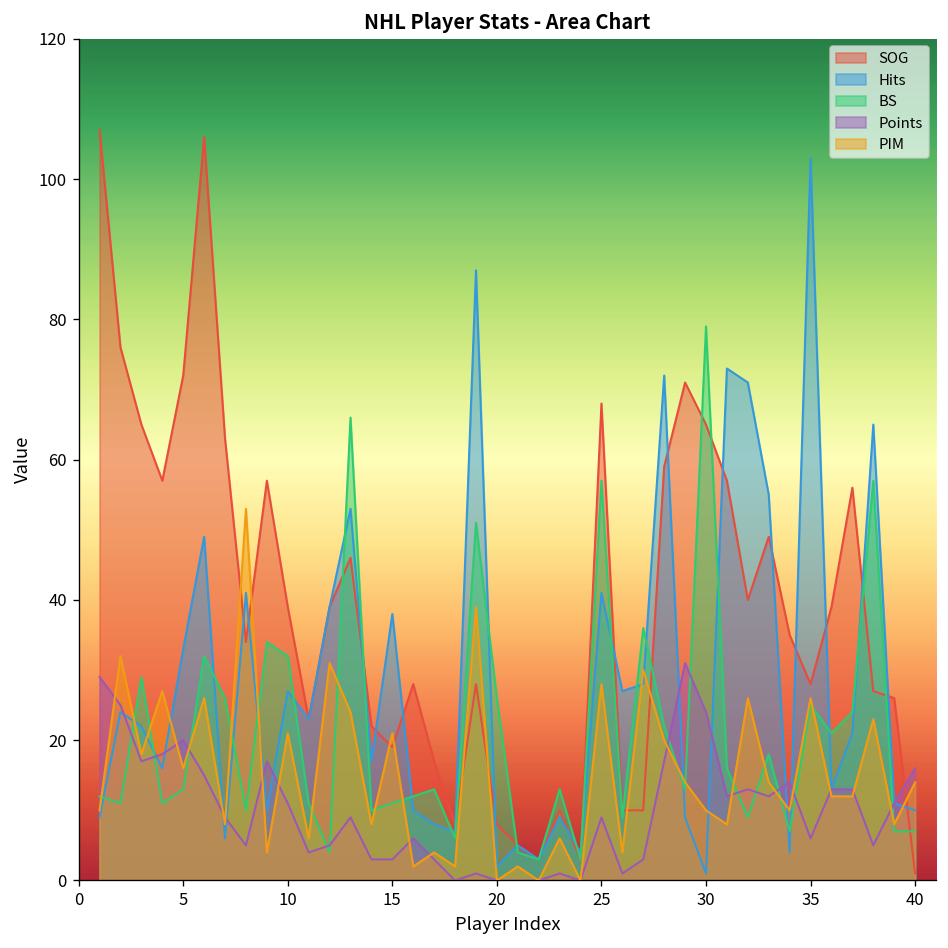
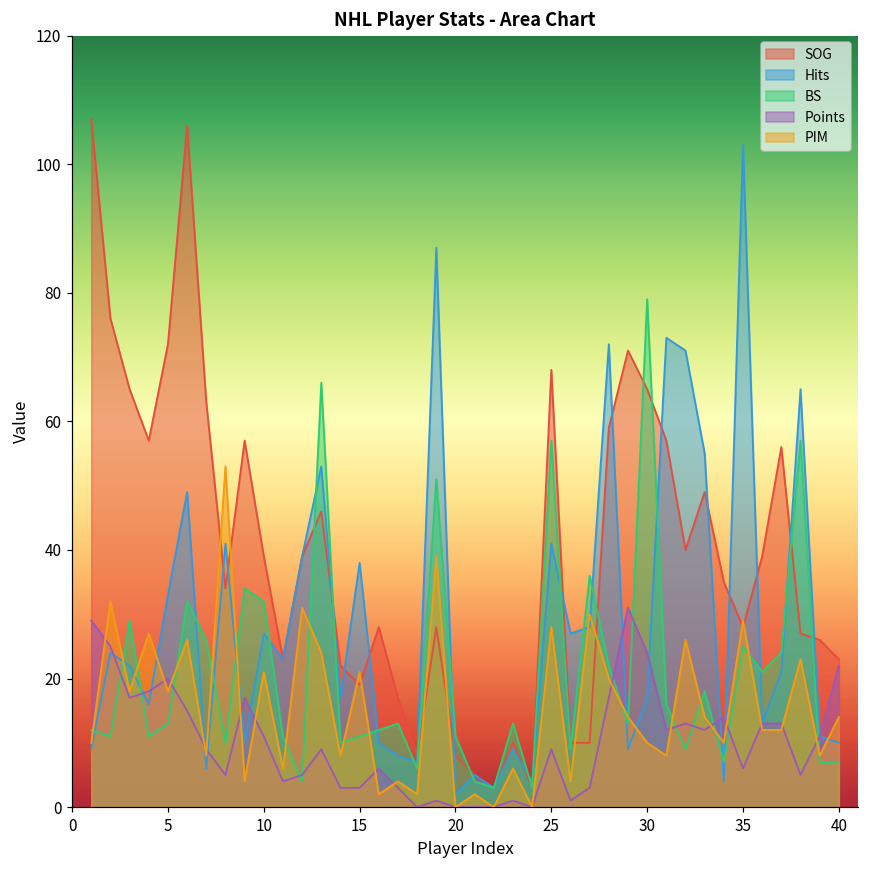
PIM, 5: 16 -> 18
BS, 20: 26 -> 11
Hits, 30: 1 -> 17
PIM, 35: 26 -> 29
SOG, 40: 1 -> 23
Points, 40: 16 -> 22
